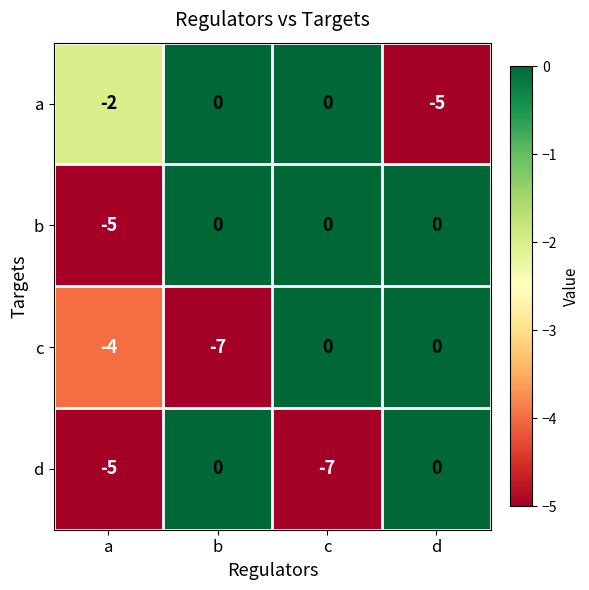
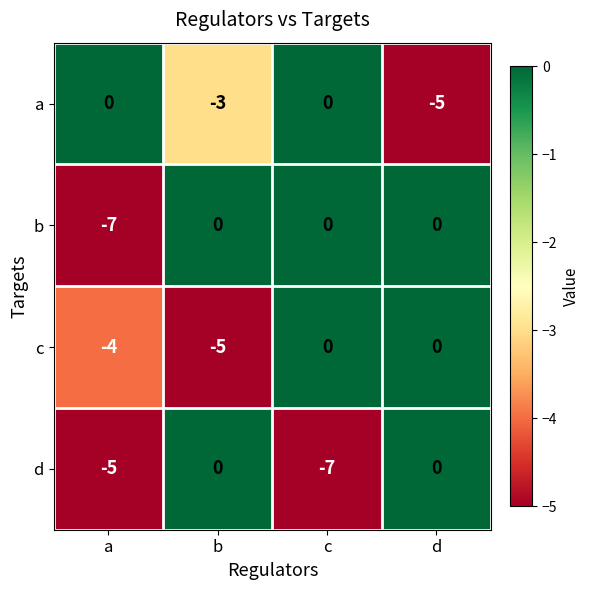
a, a: -2 -> 0
a, b: 0 -> -3
b, a: -5 -> -7
c, b: -7 -> -5
